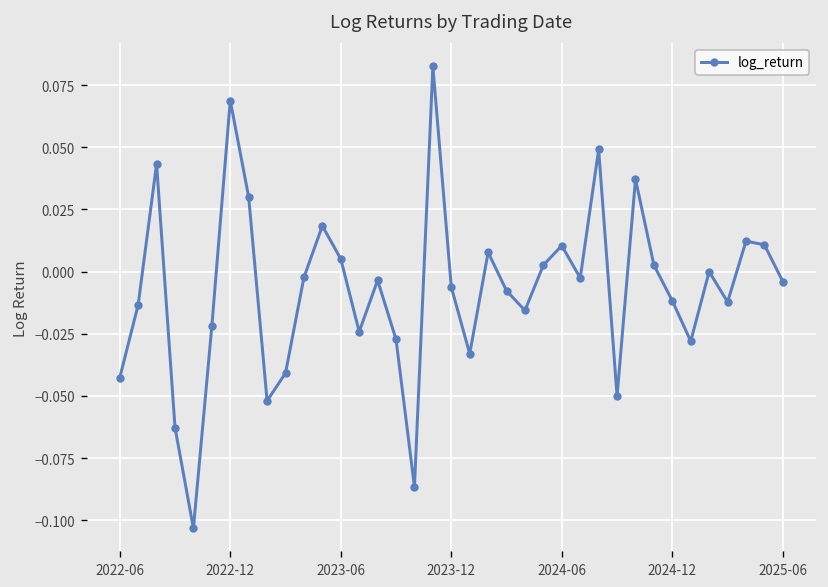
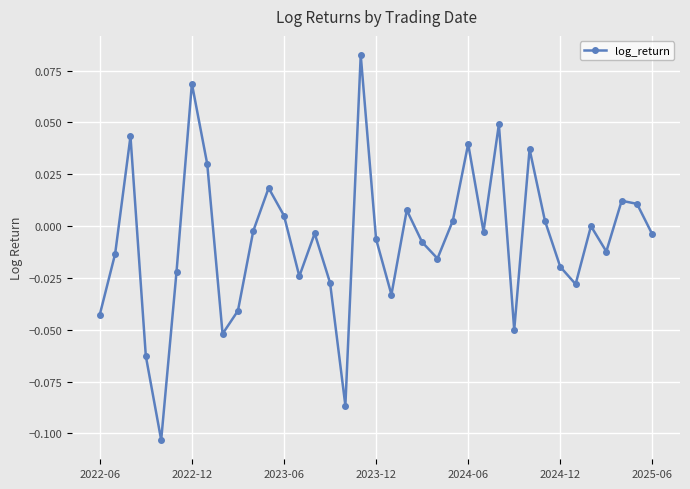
2024-06: 0.010 -> 0.040
2024-12: -0.012 -> -0.020
